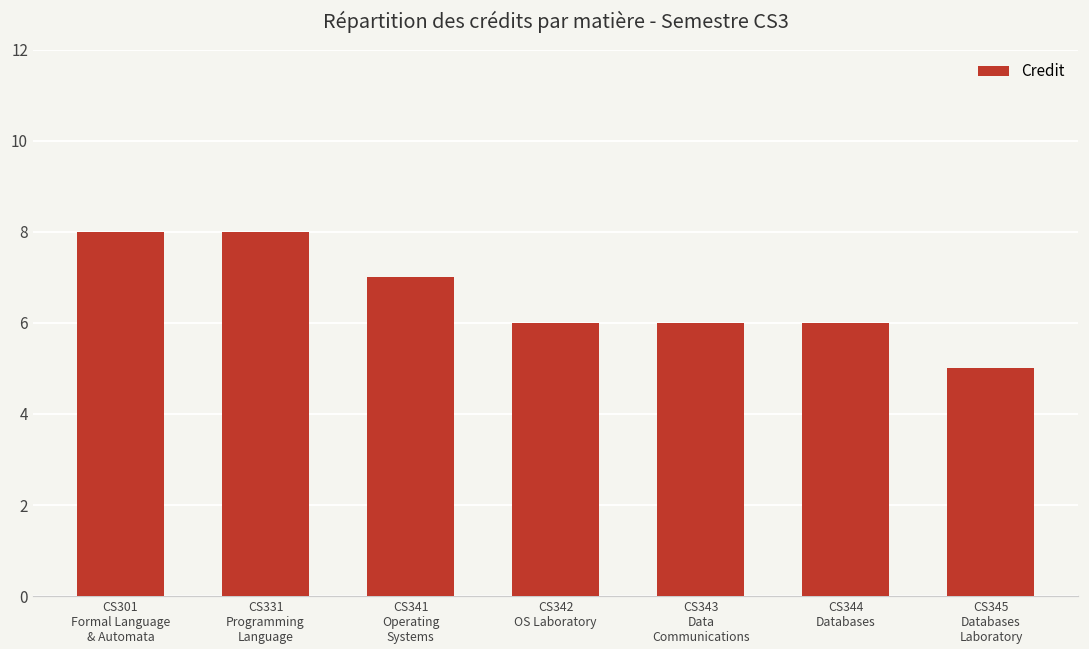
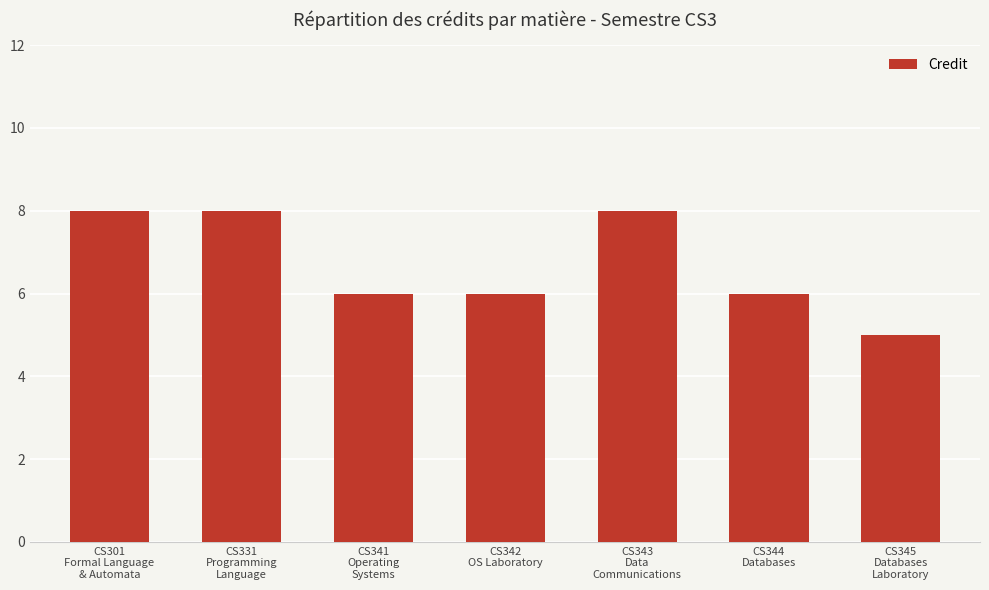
CS341 Operating Systems: 7 -> 6
CS343 Data Communications: 6 -> 8
